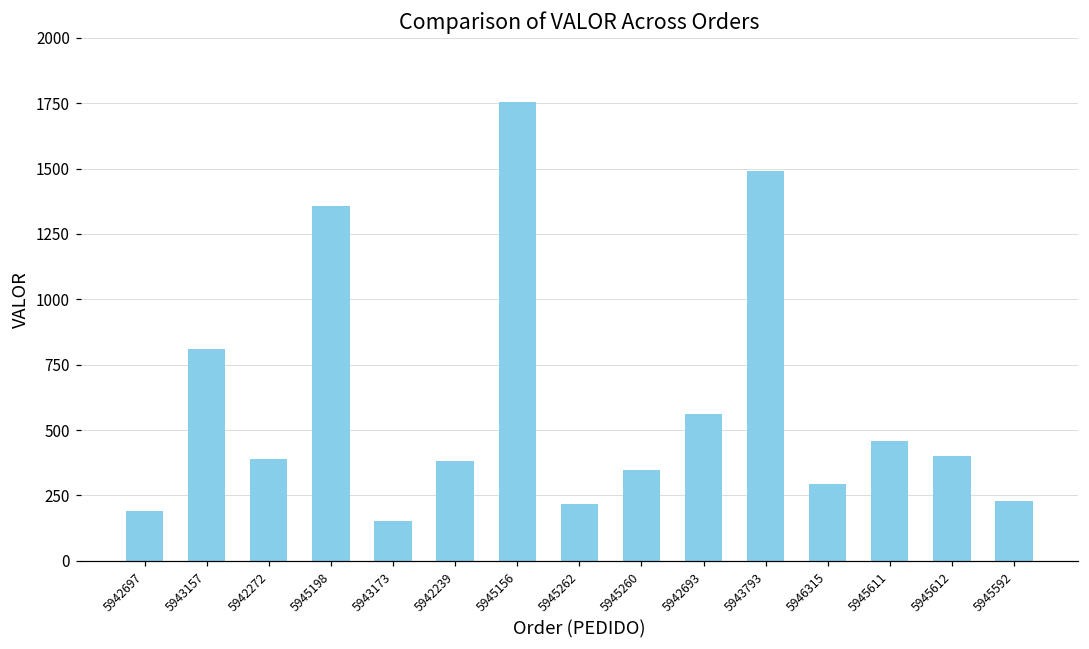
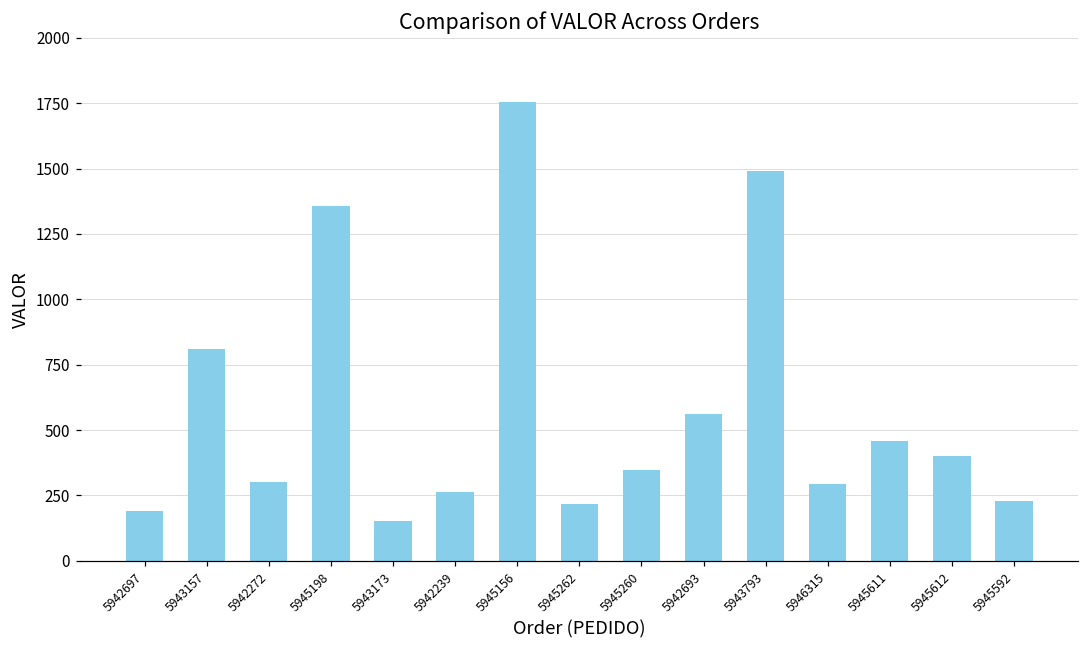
5942272: 390 -> 300
5942239: 380 -> 260
